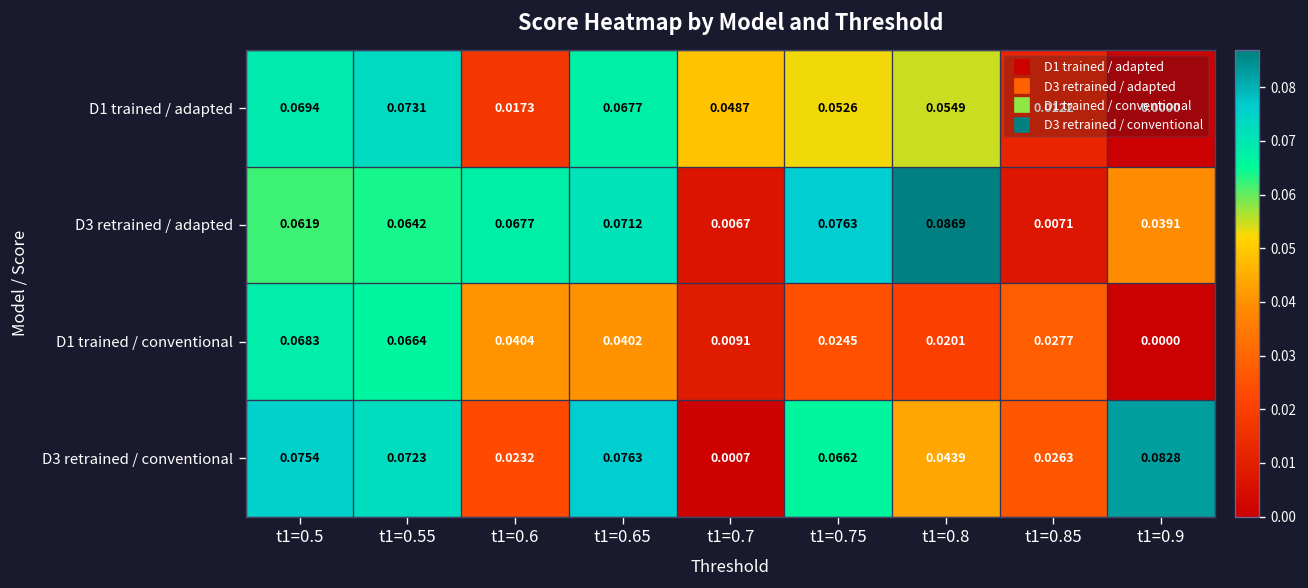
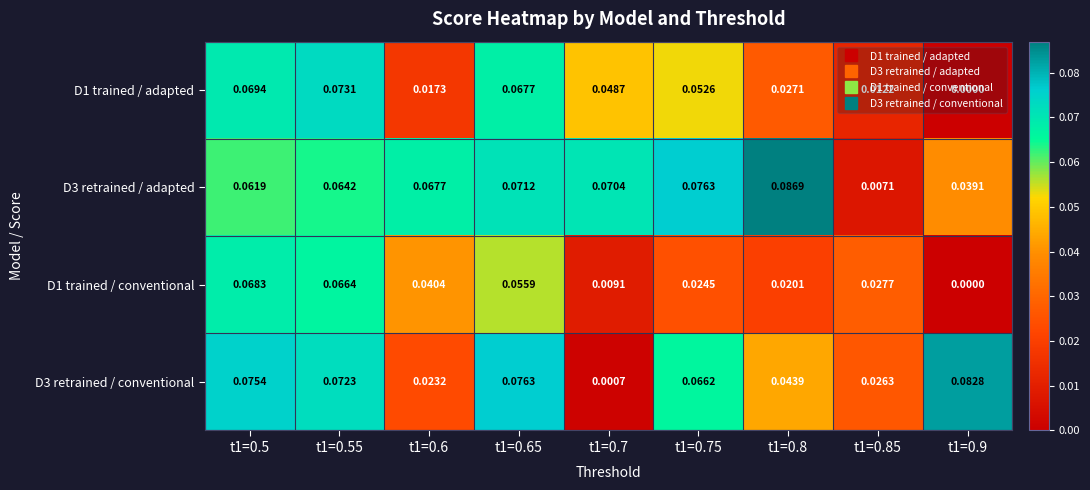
D1 trained / adapted, t1=0.8: 0.0549 -> 0.0271
D3 retrained / adapted, t1=0.7: 0.0067 -> 0.0704
D1 trained / conventional, t1=0.65: 0.0402 -> 0.0559
